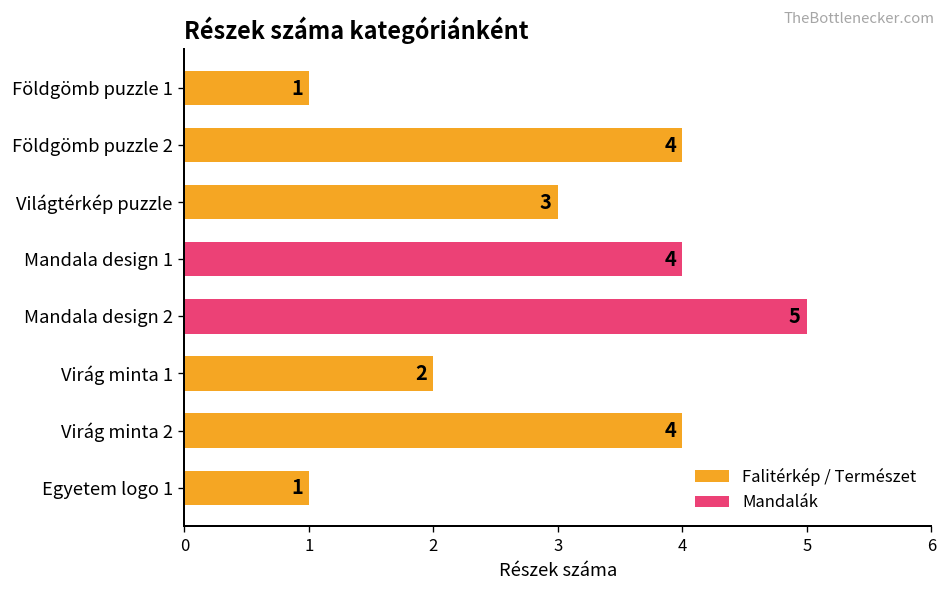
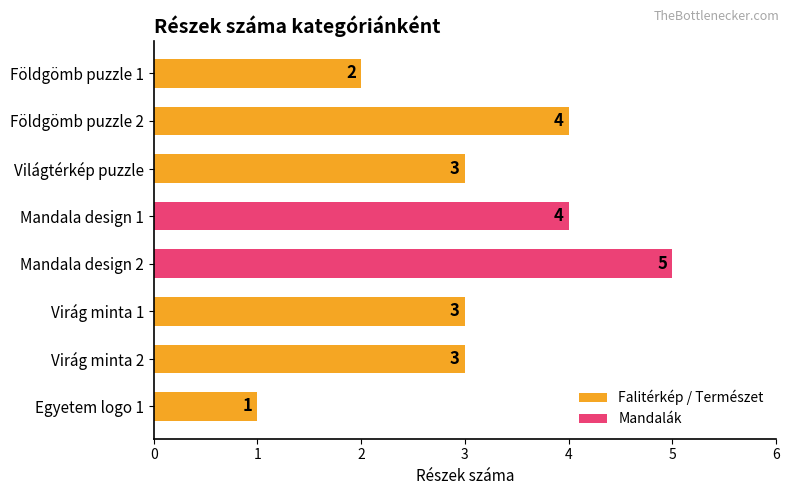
Földgömb puzzle 1: 1 -> 2
Virág minta 1: 2 -> 3
Virág minta 2: 4 -> 3
